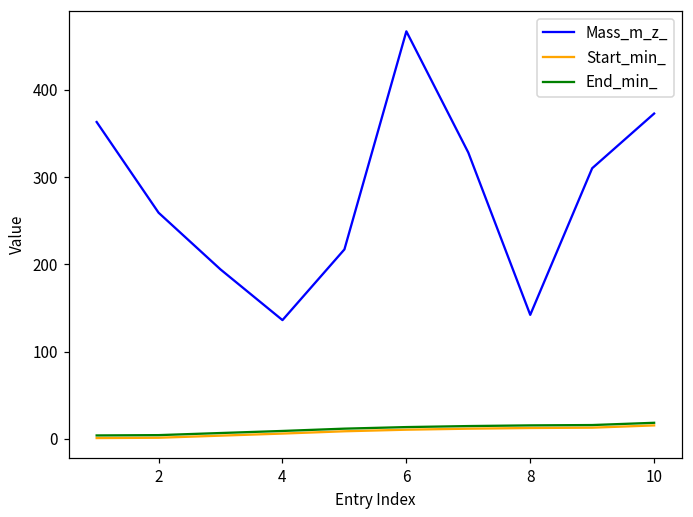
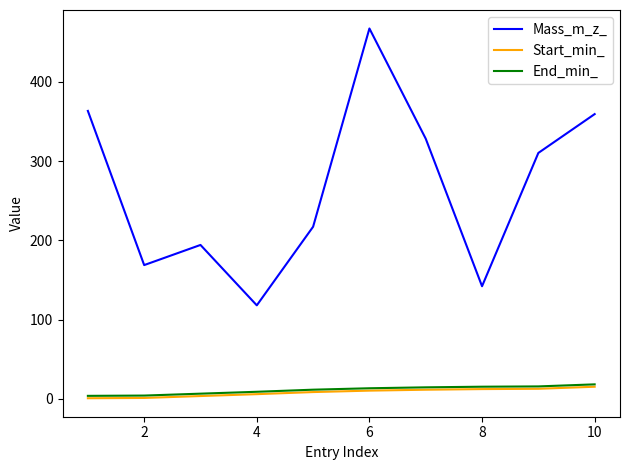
Mass_m_z_, 2: 260 -> 170
Mass_m_z_, 4: 140 -> 120
Mass_m_z_, 10: 370 -> 360
